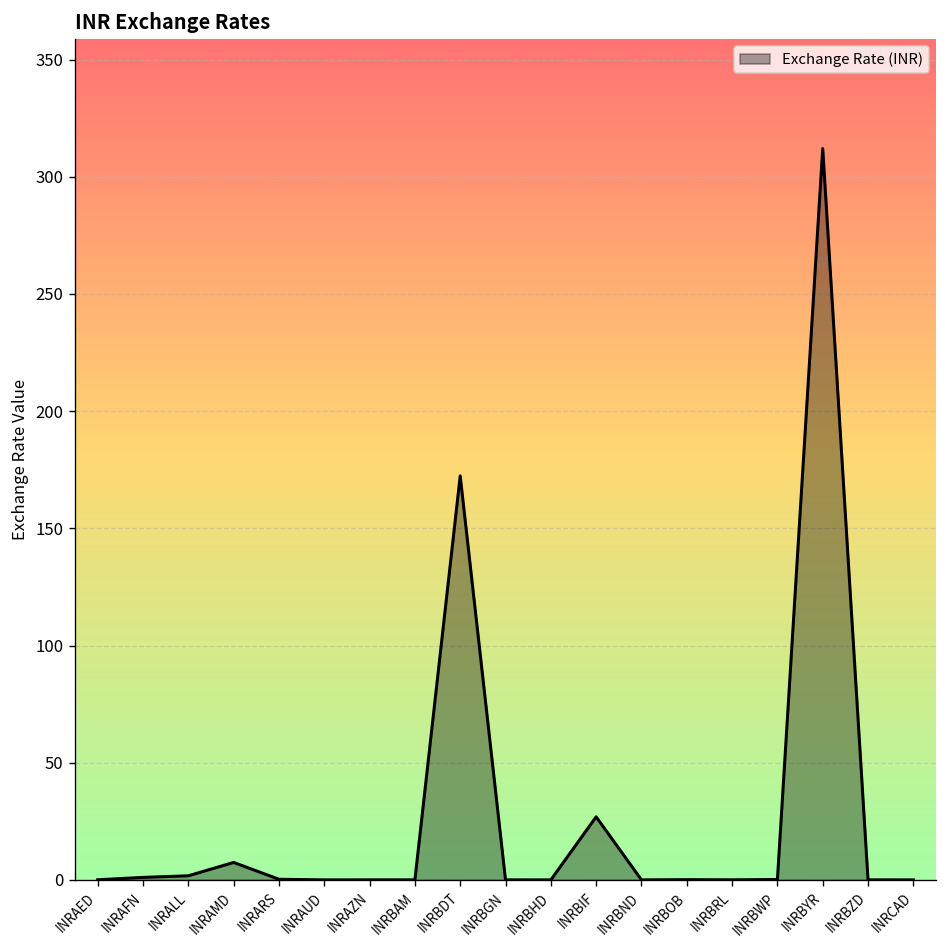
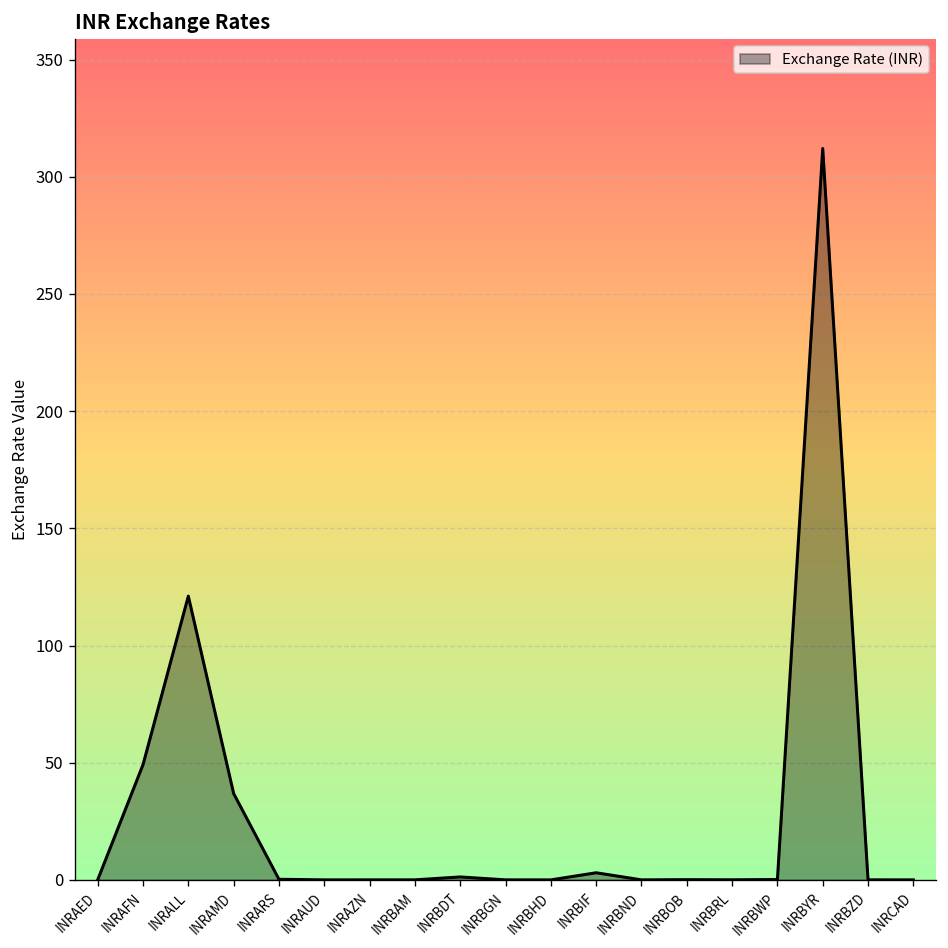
INRAFN: 1 -> 49
INRALL: 2 -> 121
INRAMD: 7 -> 37
INRBDT: 172 -> 1
INRBIF: 27 -> 3
